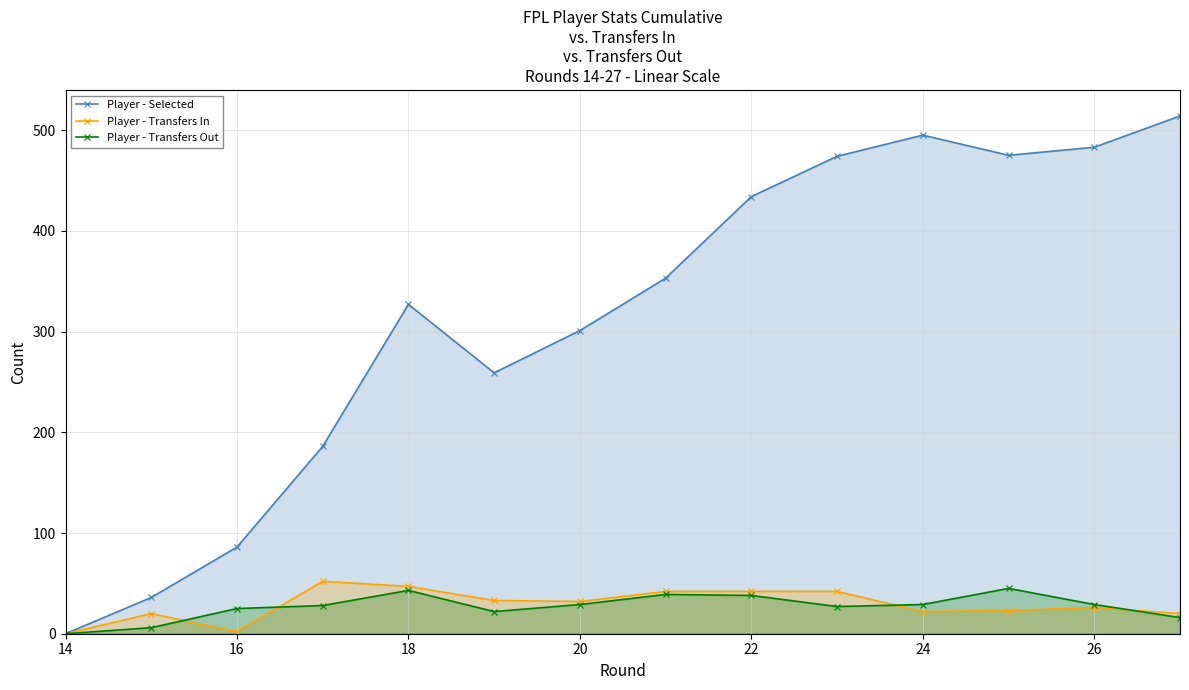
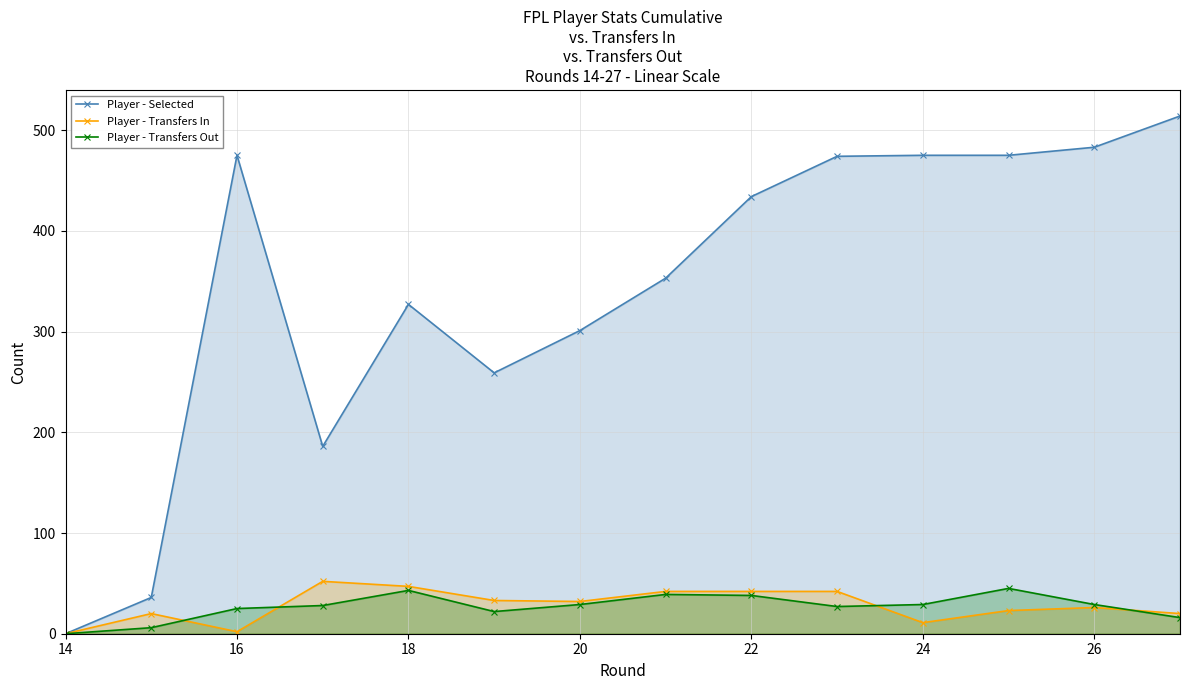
Player - Selected, 16: 86 -> 475
Player - Selected, 24: 495 -> 475
Player - Transfers In, 24: 22 -> 11
